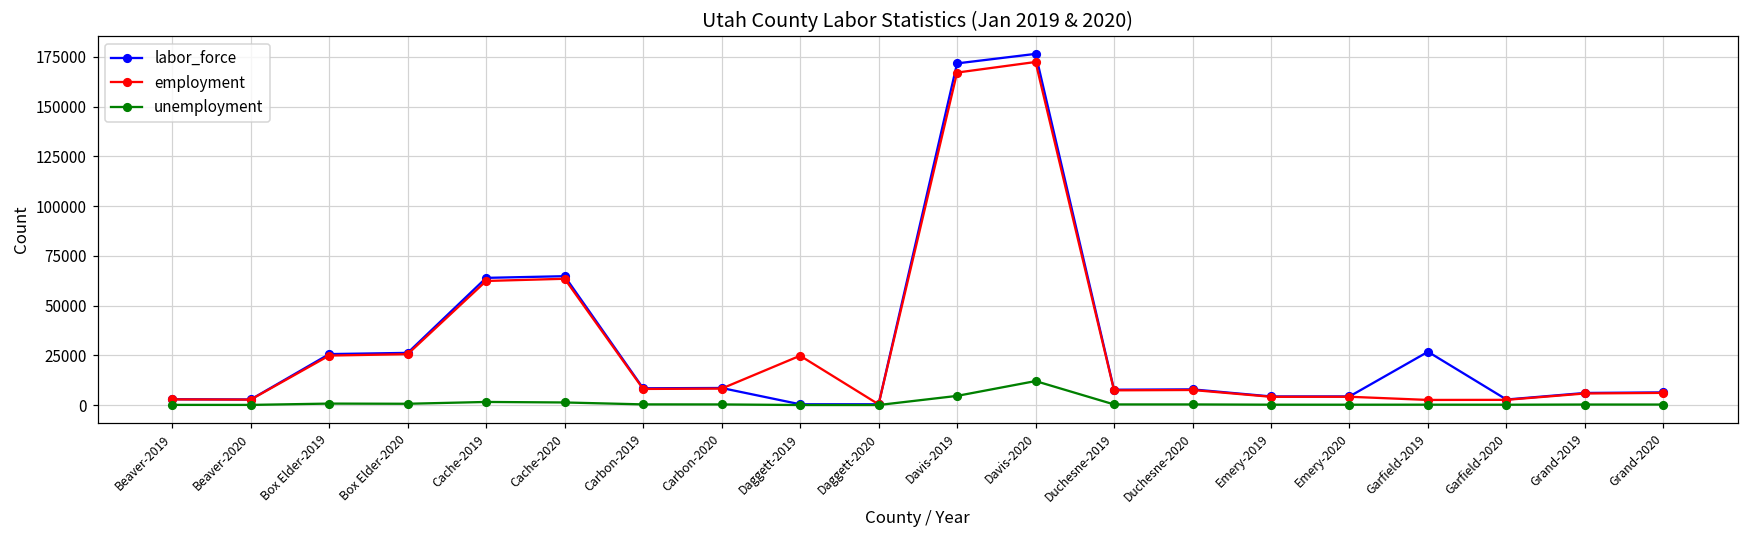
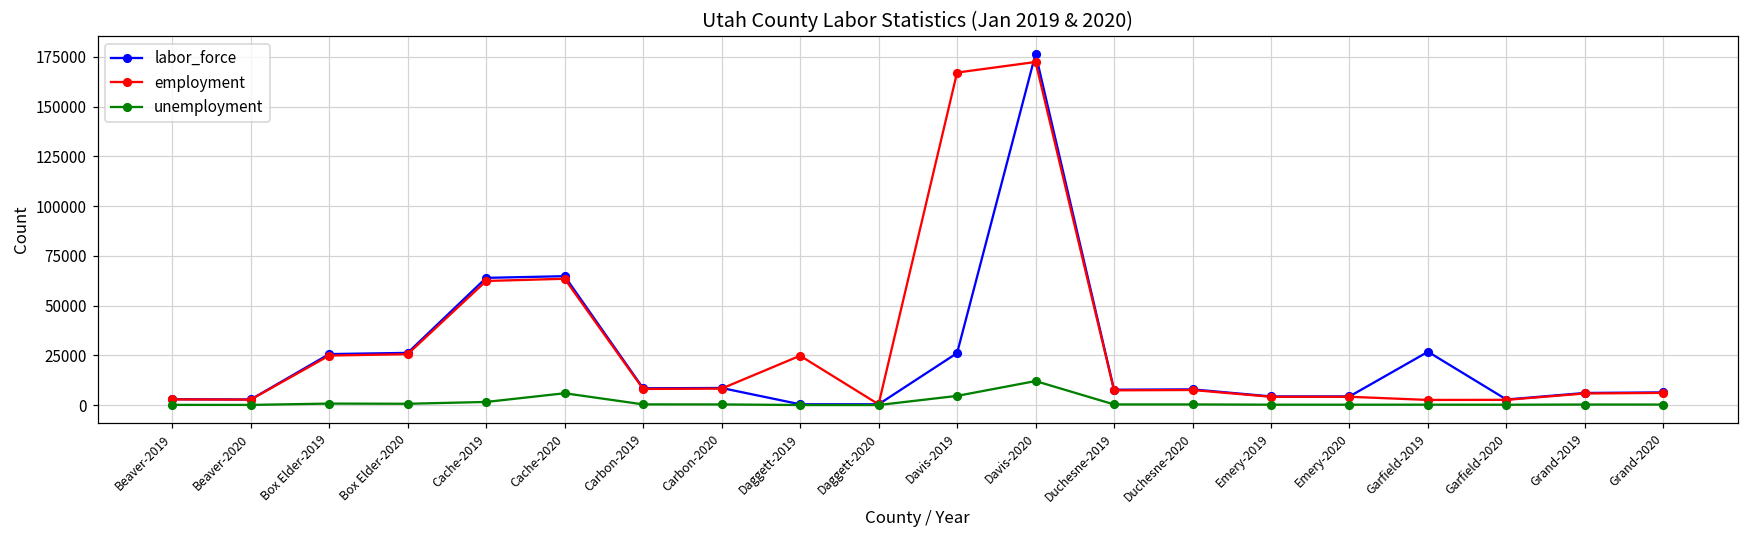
unemployment, Cache-2020: 1000 -> 6000
labor_force, Davis-2019: 172000 -> 26000
